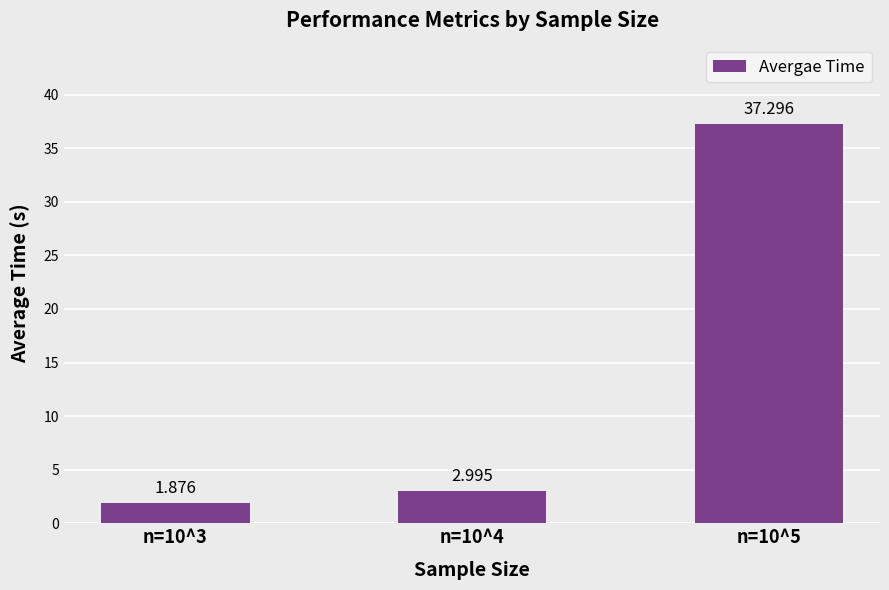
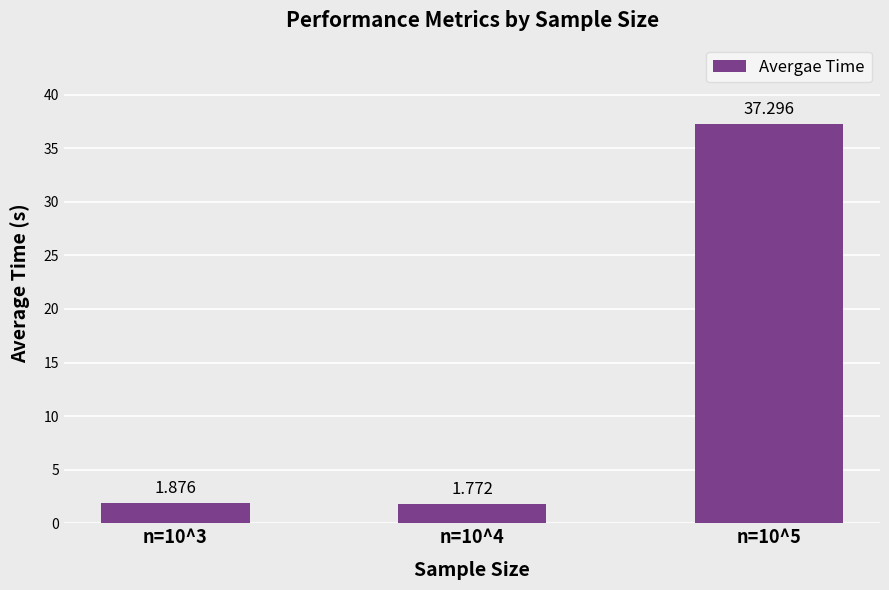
n=10^4: 2.995 -> 1.772
